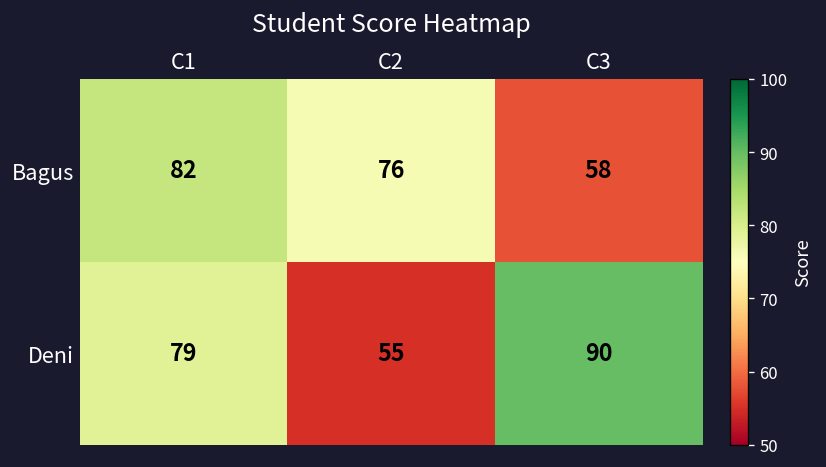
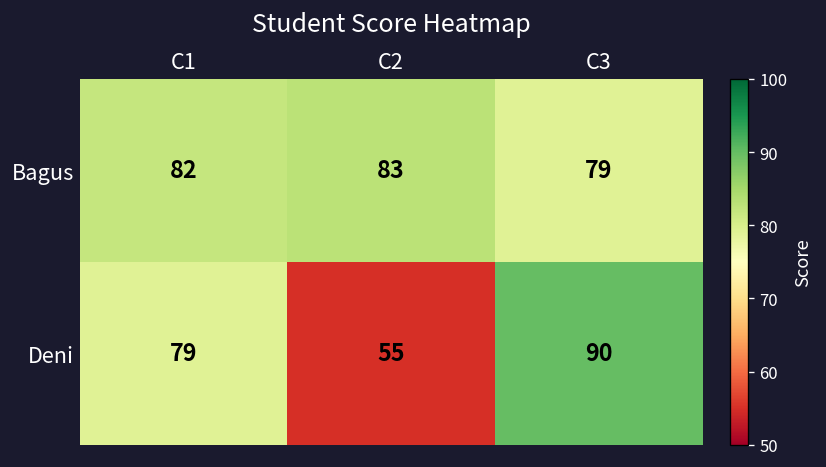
Bagus, C2: 76 -> 83
Bagus, C3: 58 -> 79
